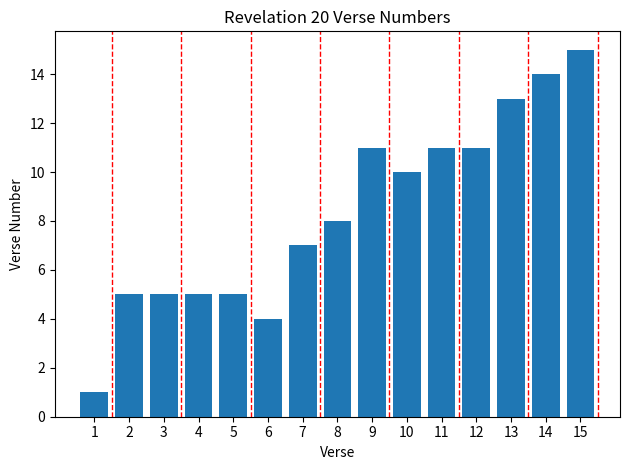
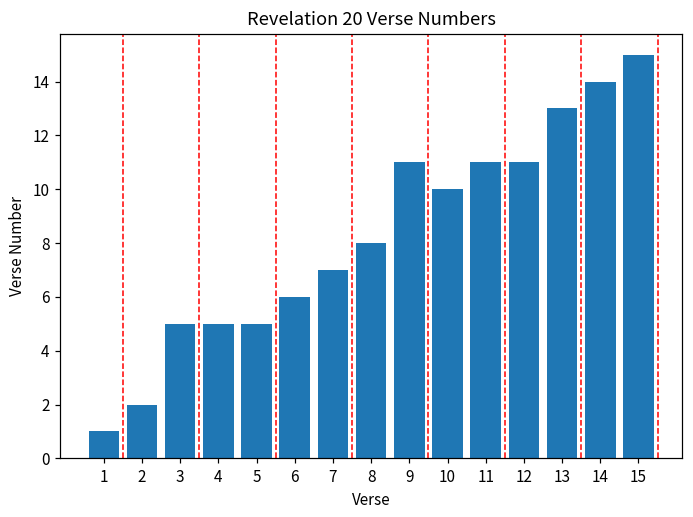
2: 5 -> 2
6: 4 -> 6
